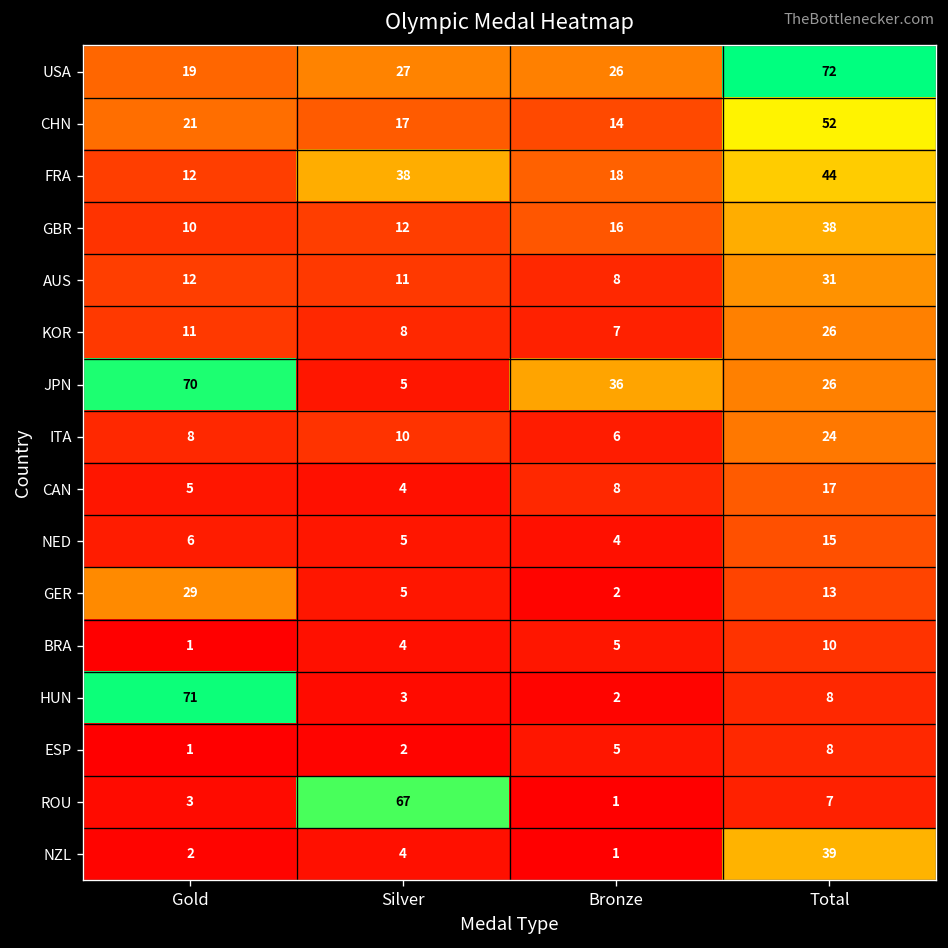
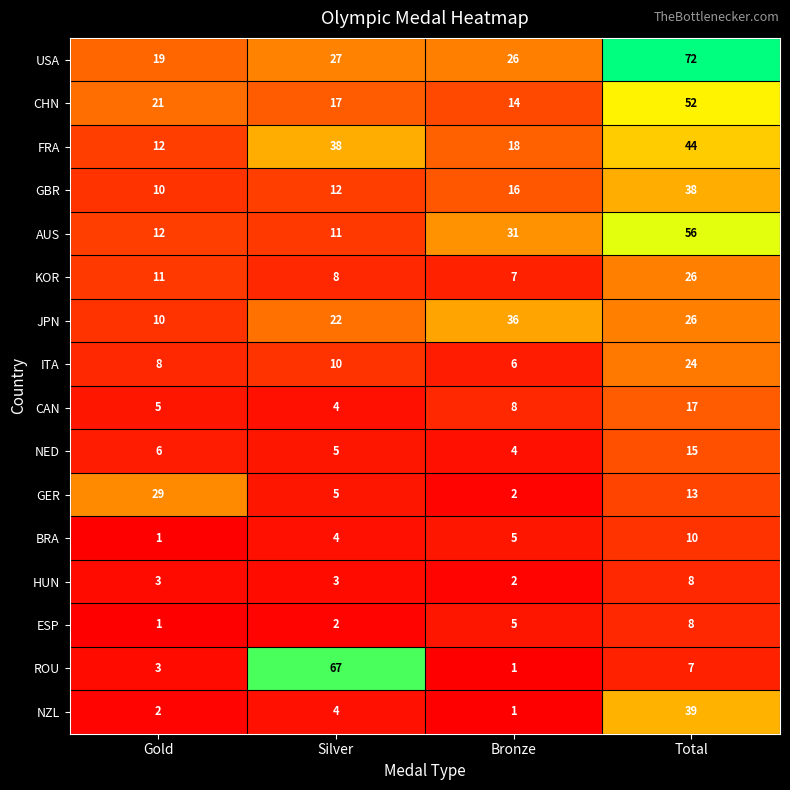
AUS, Bronze: 8 -> 31
AUS, Total: 31 -> 56
JPN, Gold: 70 -> 10
JPN, Silver: 5 -> 22
HUN, Gold: 71 -> 3
